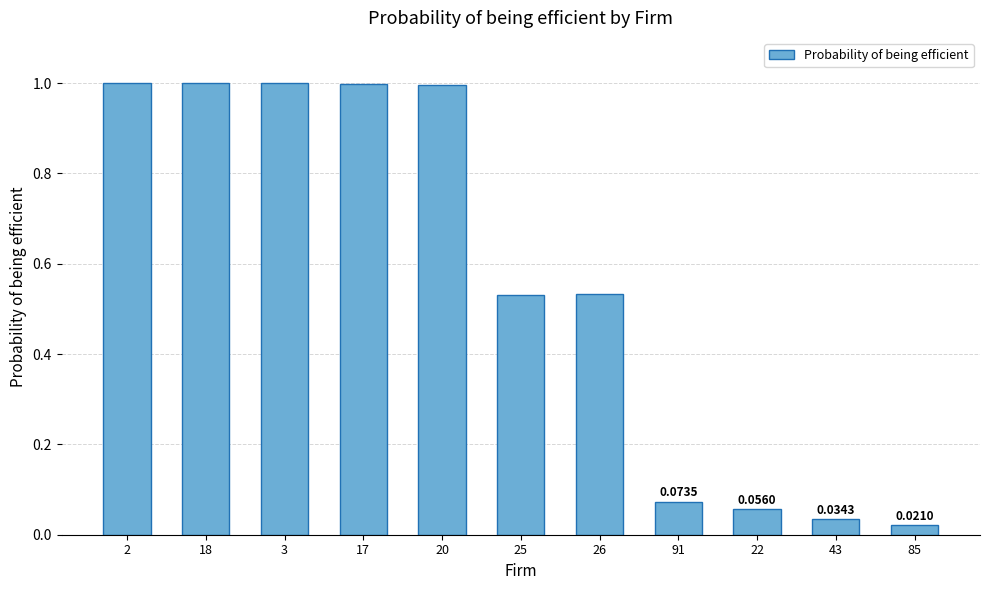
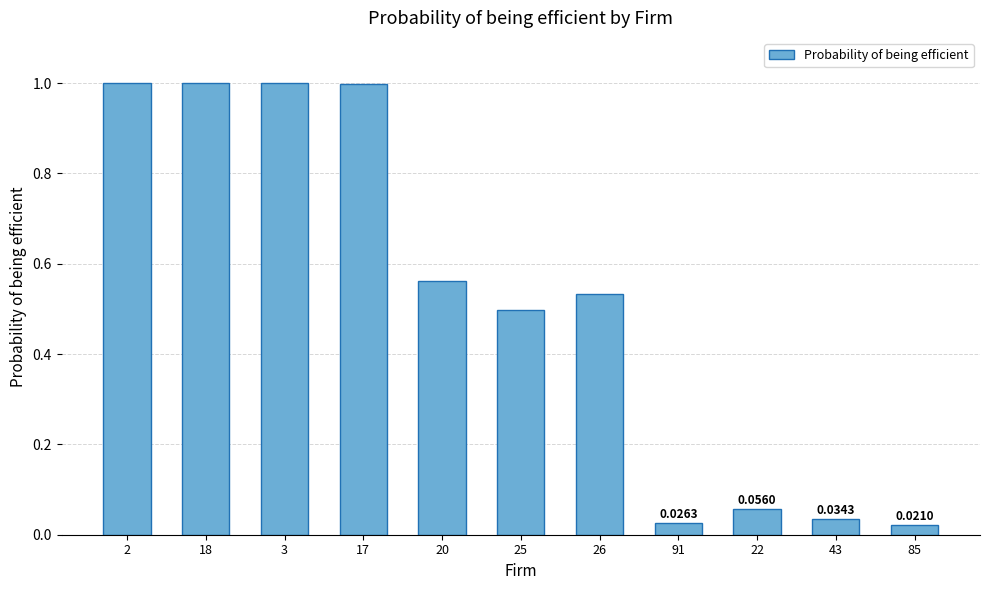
20: 1.00 -> 0.56
25: 0.53 -> 0.50
91: 0.0735 -> 0.0263
